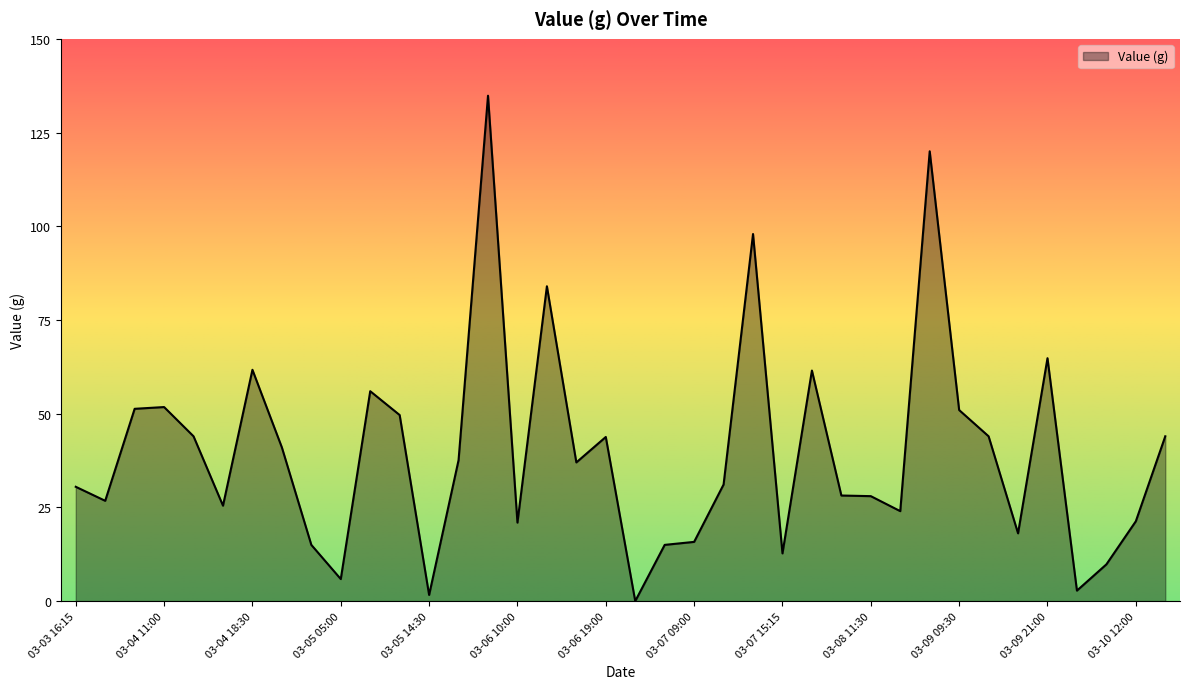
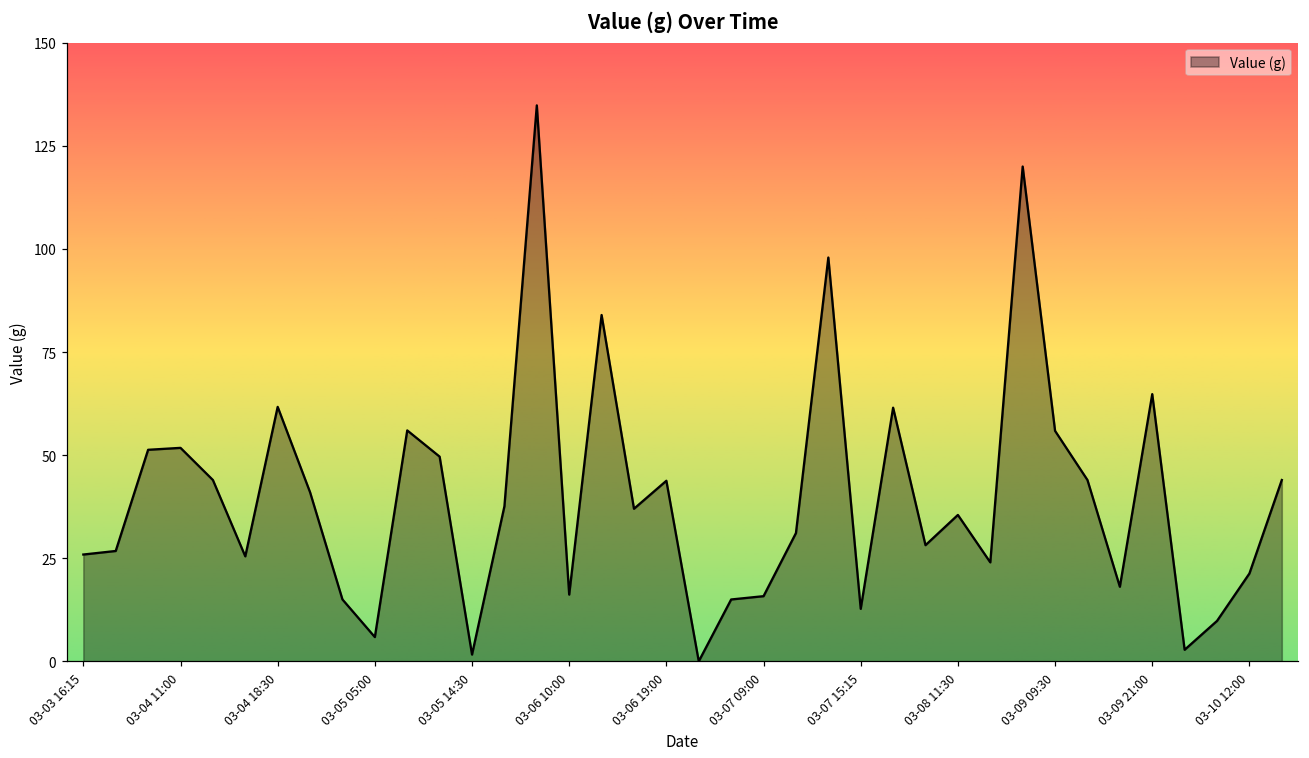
03-03 16:15: 31 -> 26
03-06 10:00: 21 -> 16
03-08 11:30: 28 -> 36
03-09 09:30: 51 -> 56
